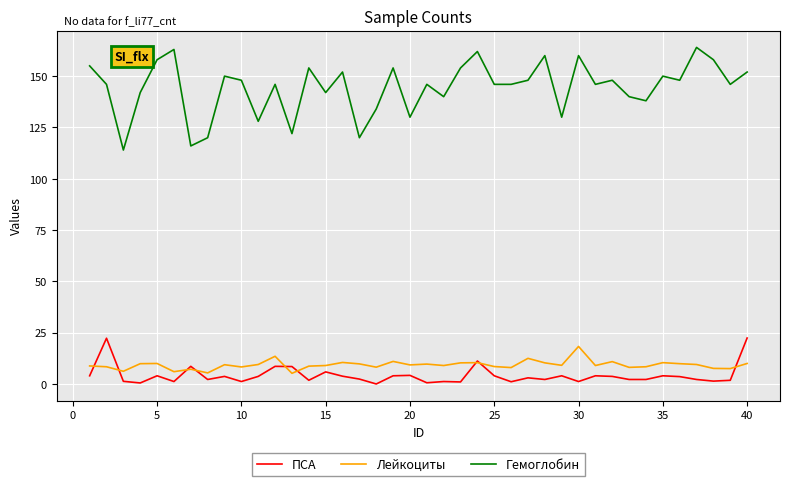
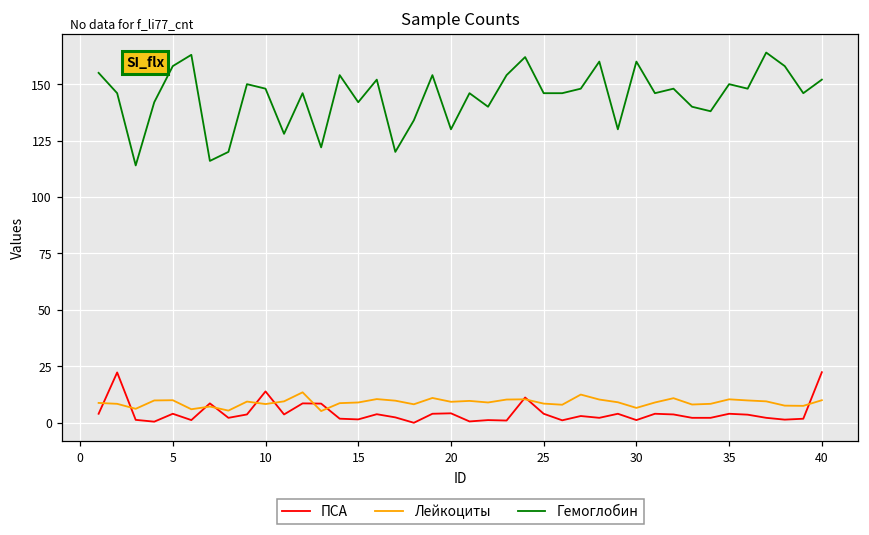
ПСА, 10: 1 -> 14
ПСА, 15: 6 -> 2
Лейкоциты, 30: 18 -> 7
